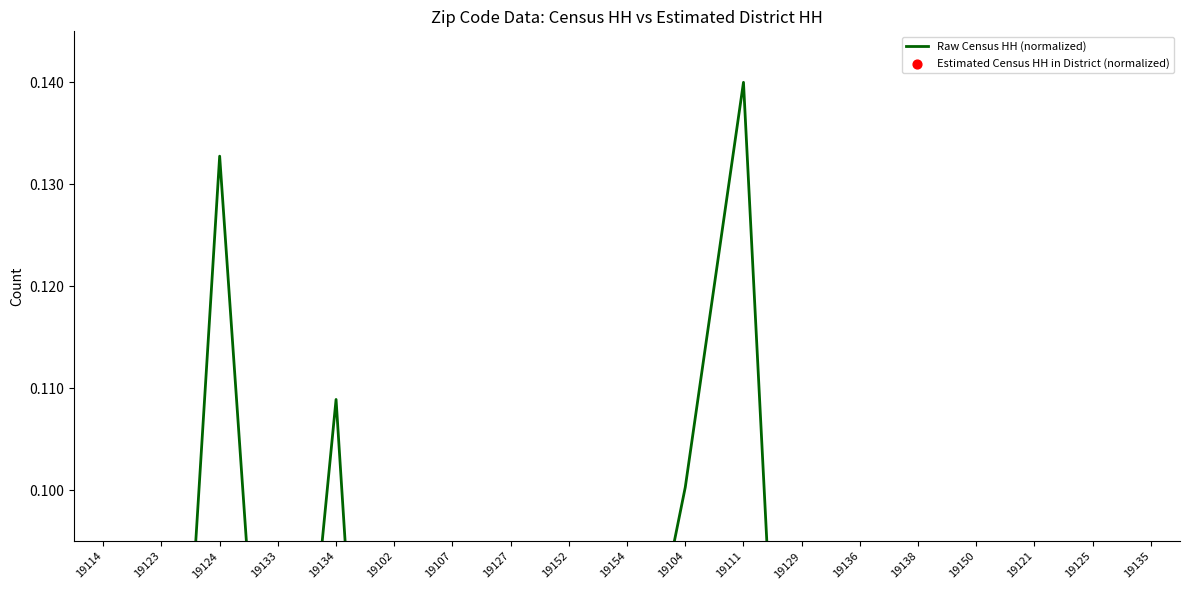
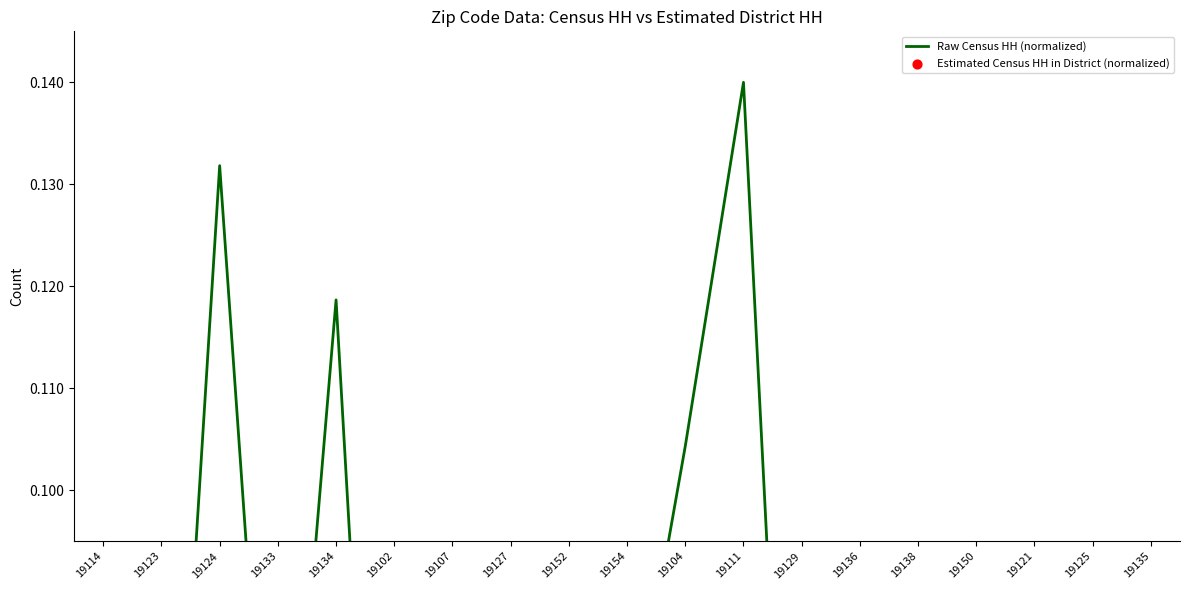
Raw Census HH (normalized), 19124: 0.1328 -> 0.1318
Raw Census HH (normalized), 19134: 0.1089 -> 0.1187
Raw Census HH (normalized), 19104: 0.1003 -> 0.1043
